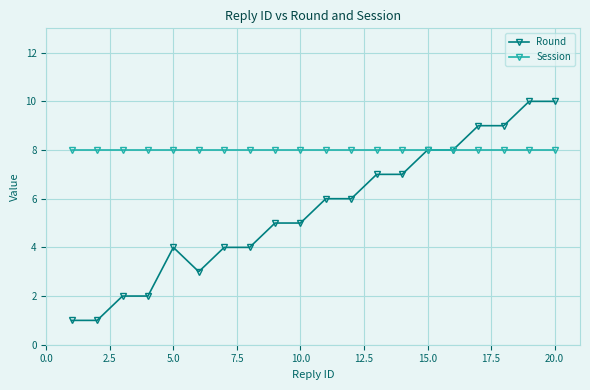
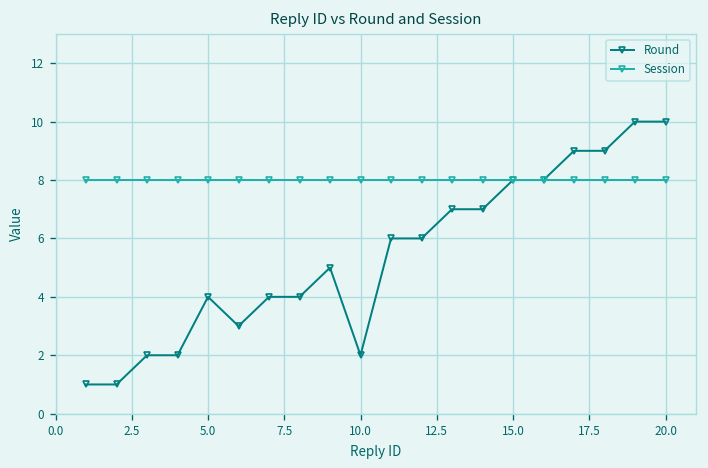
Round, 10.0: 5 -> 2
